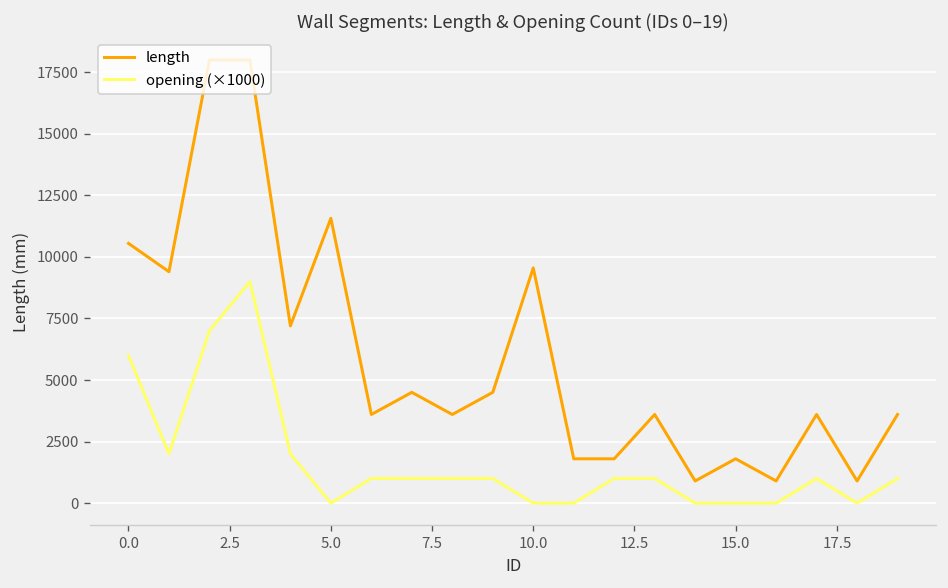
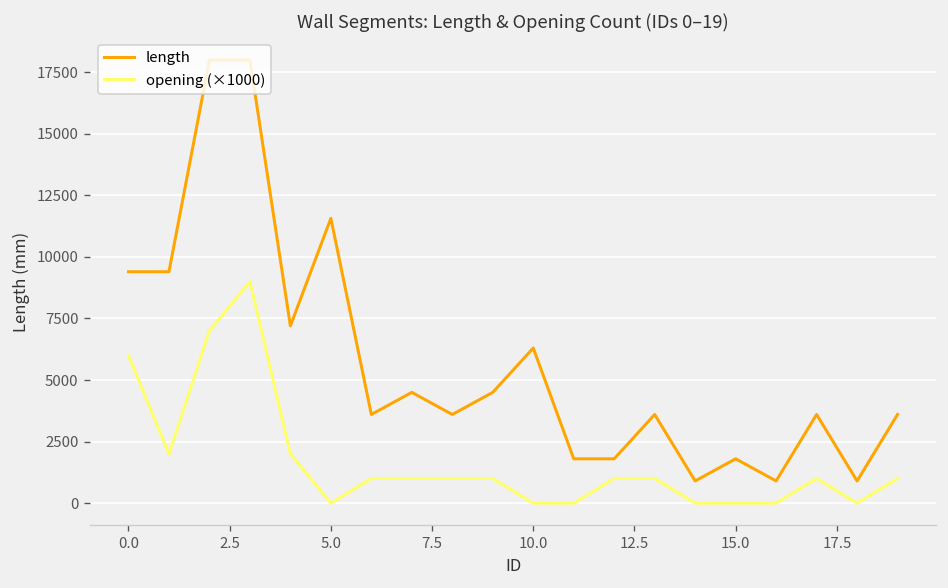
length, 0.0: 10600 -> 9400
length, 10.0: 9600 -> 6300
